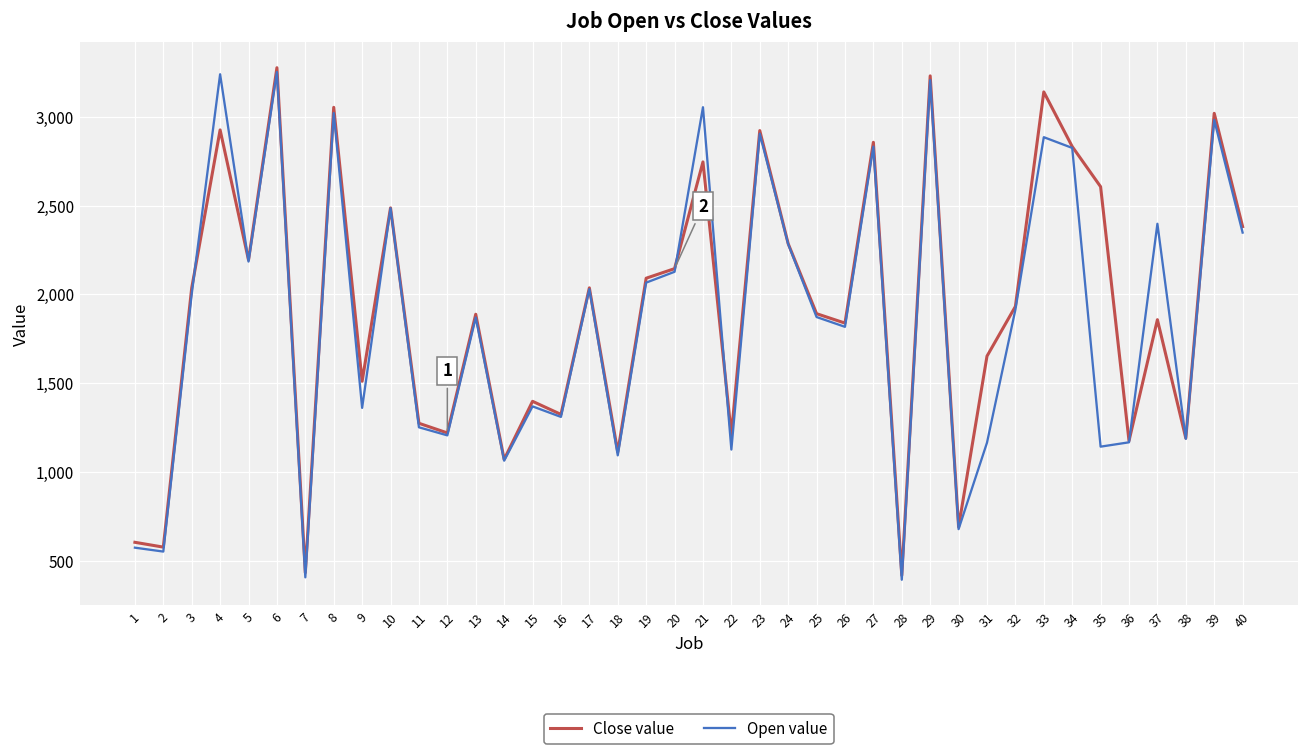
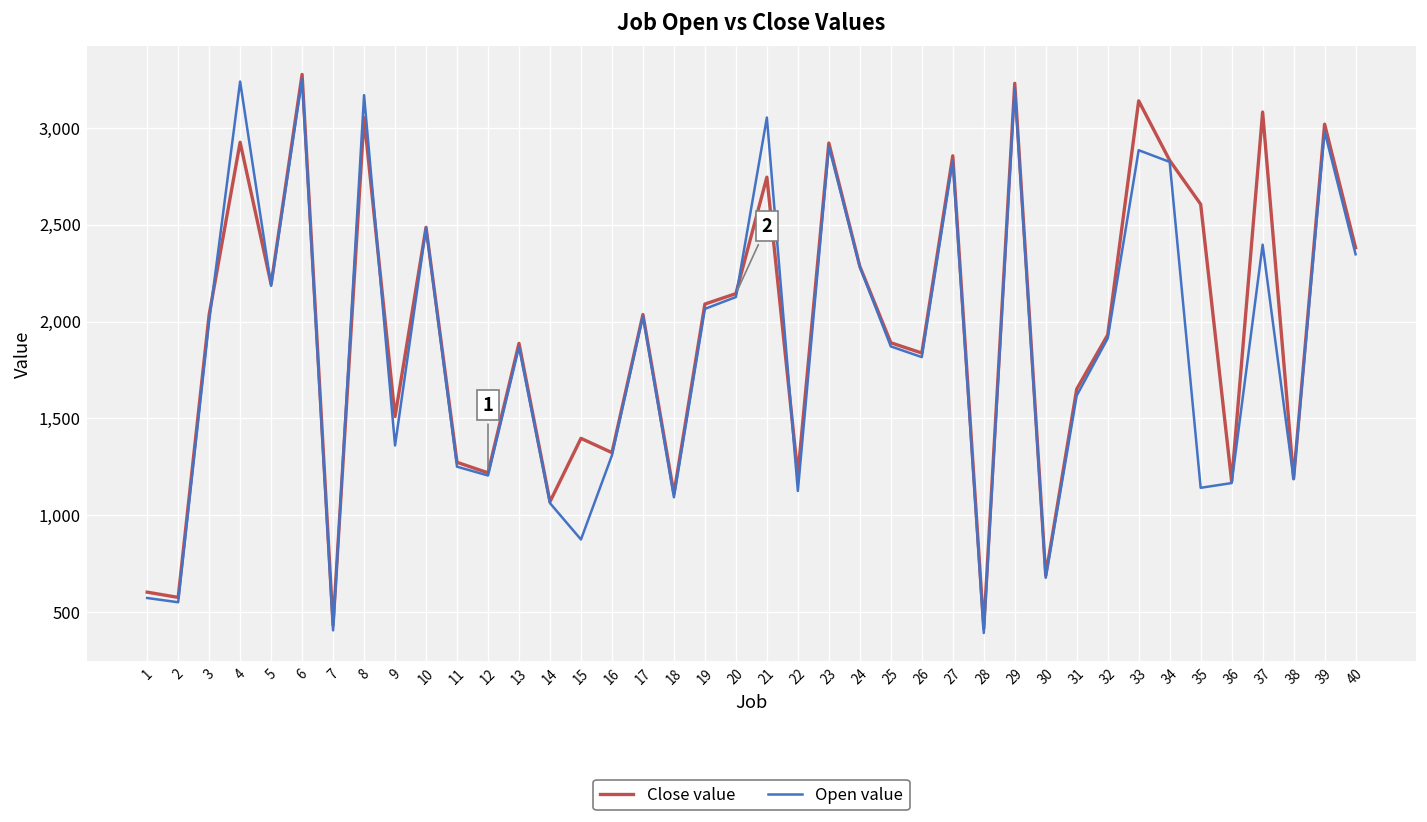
Open value, 8: 3,020 -> 3,170
Open value, 15: 1,370 -> 870
Open value, 31: 1,160 -> 1,620
Close value, 37: 1,860 -> 3,080
